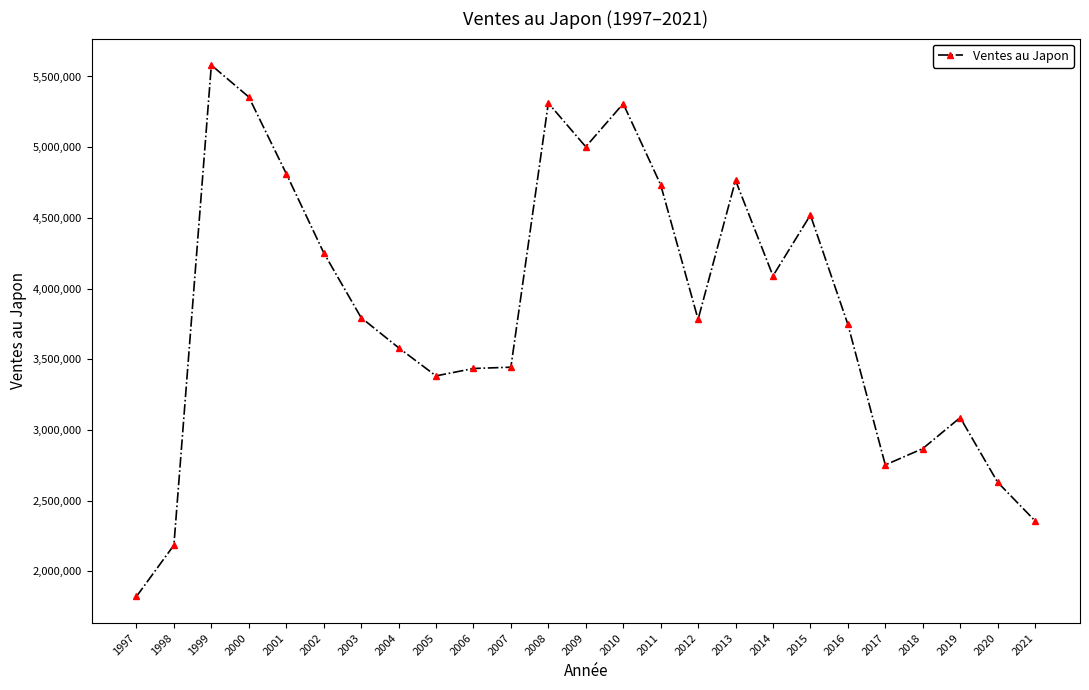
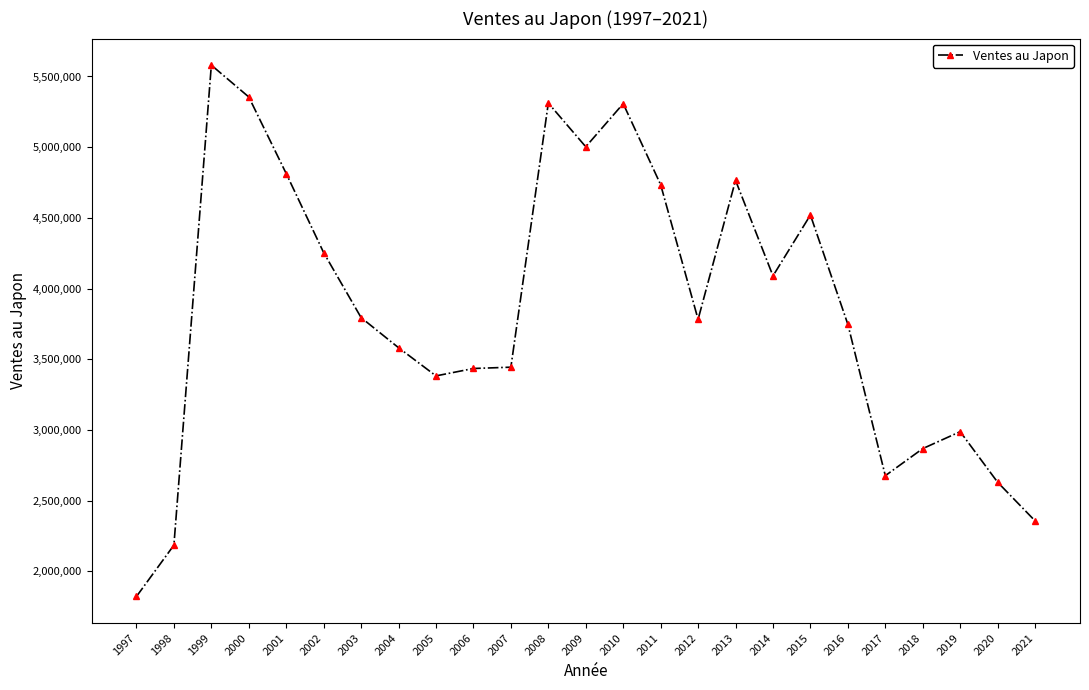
2017: 2,750,000 -> 2,680,000
2019: 3,090,000 -> 2,990,000
